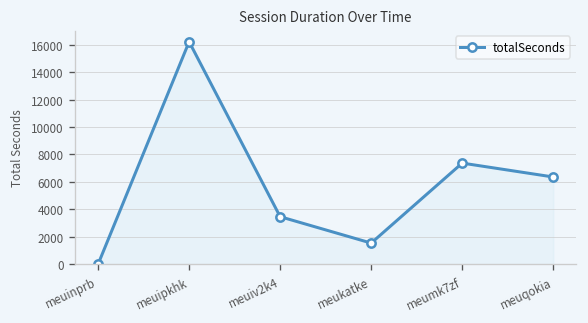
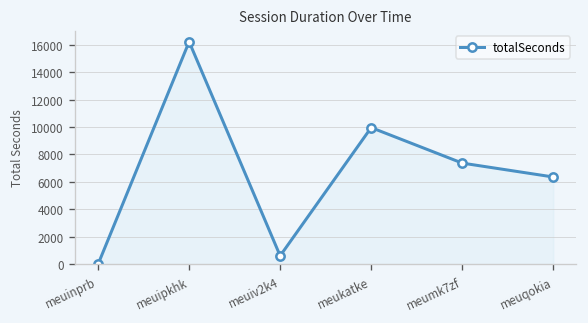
meuiv2k4: 3500 -> 600
meukatke: 1500 -> 10000
